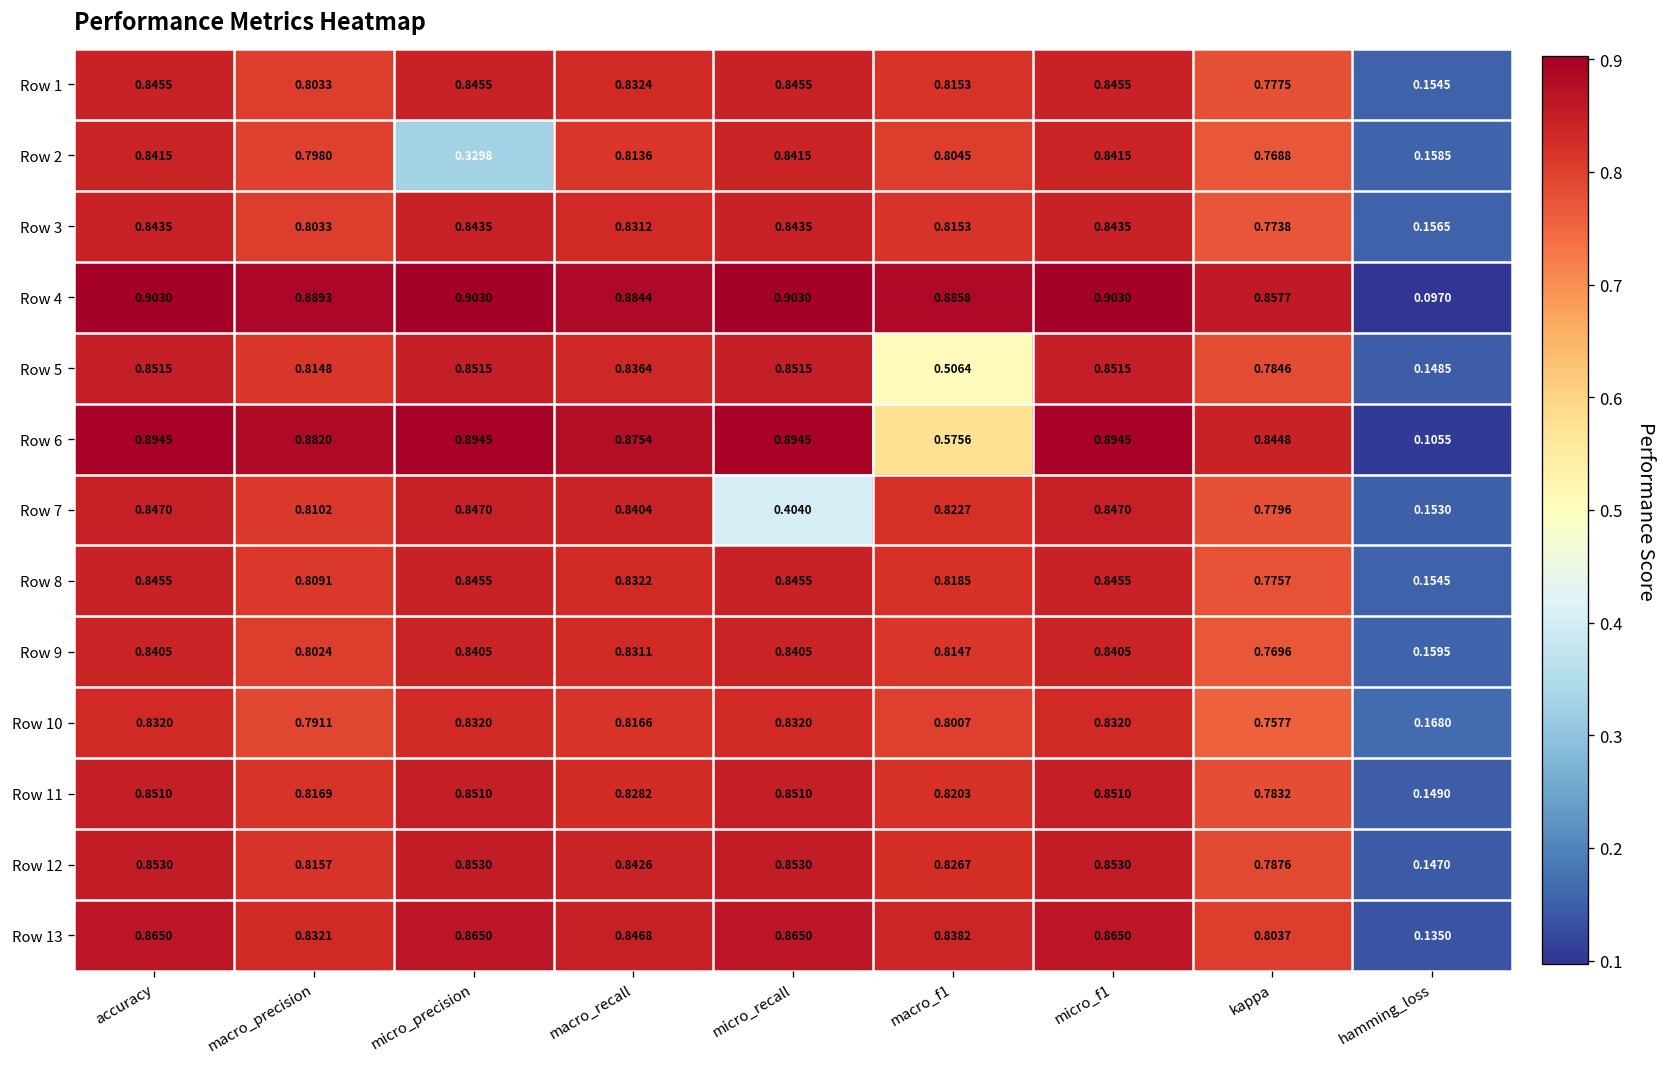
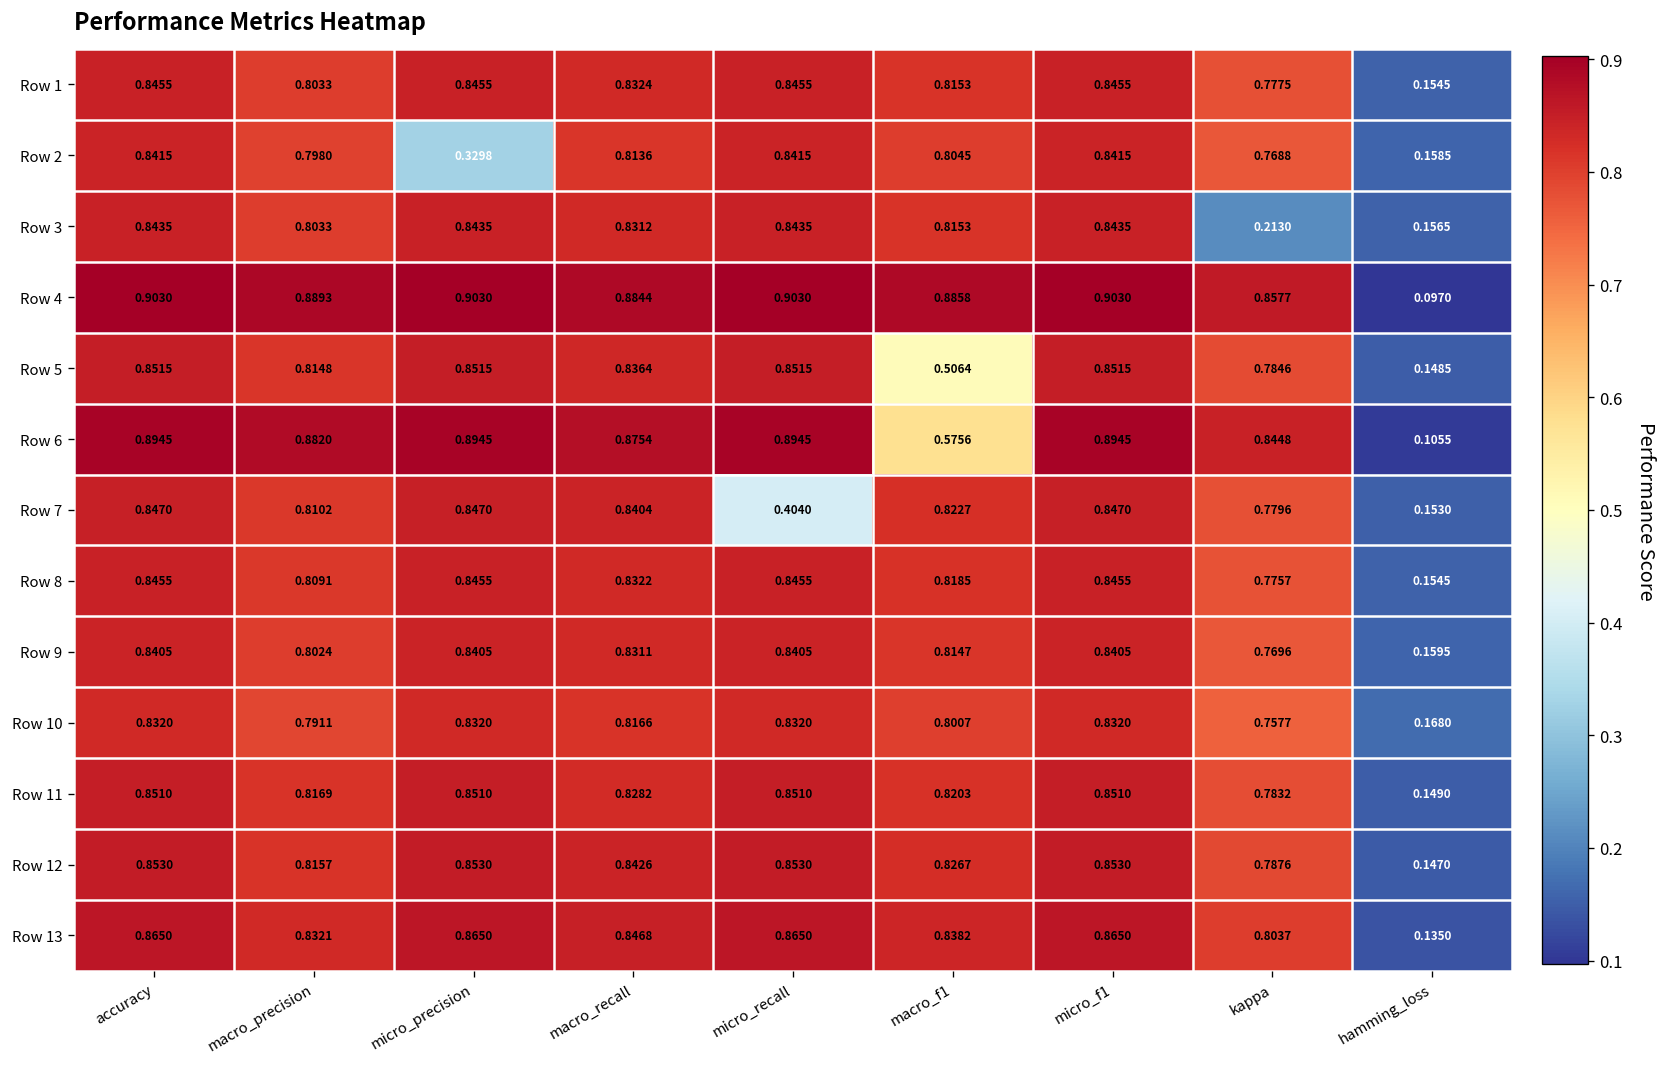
Row 3, kappa: 0.7738 -> 0.2130
